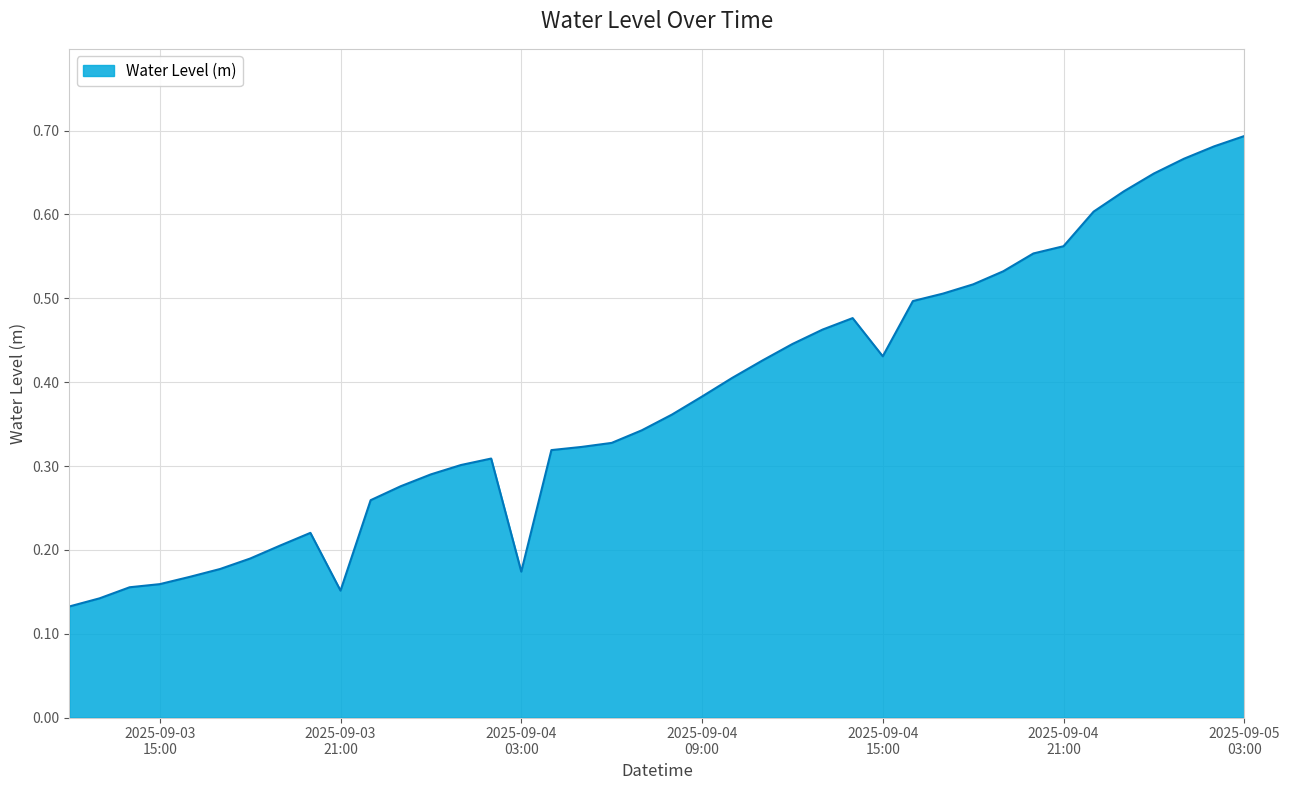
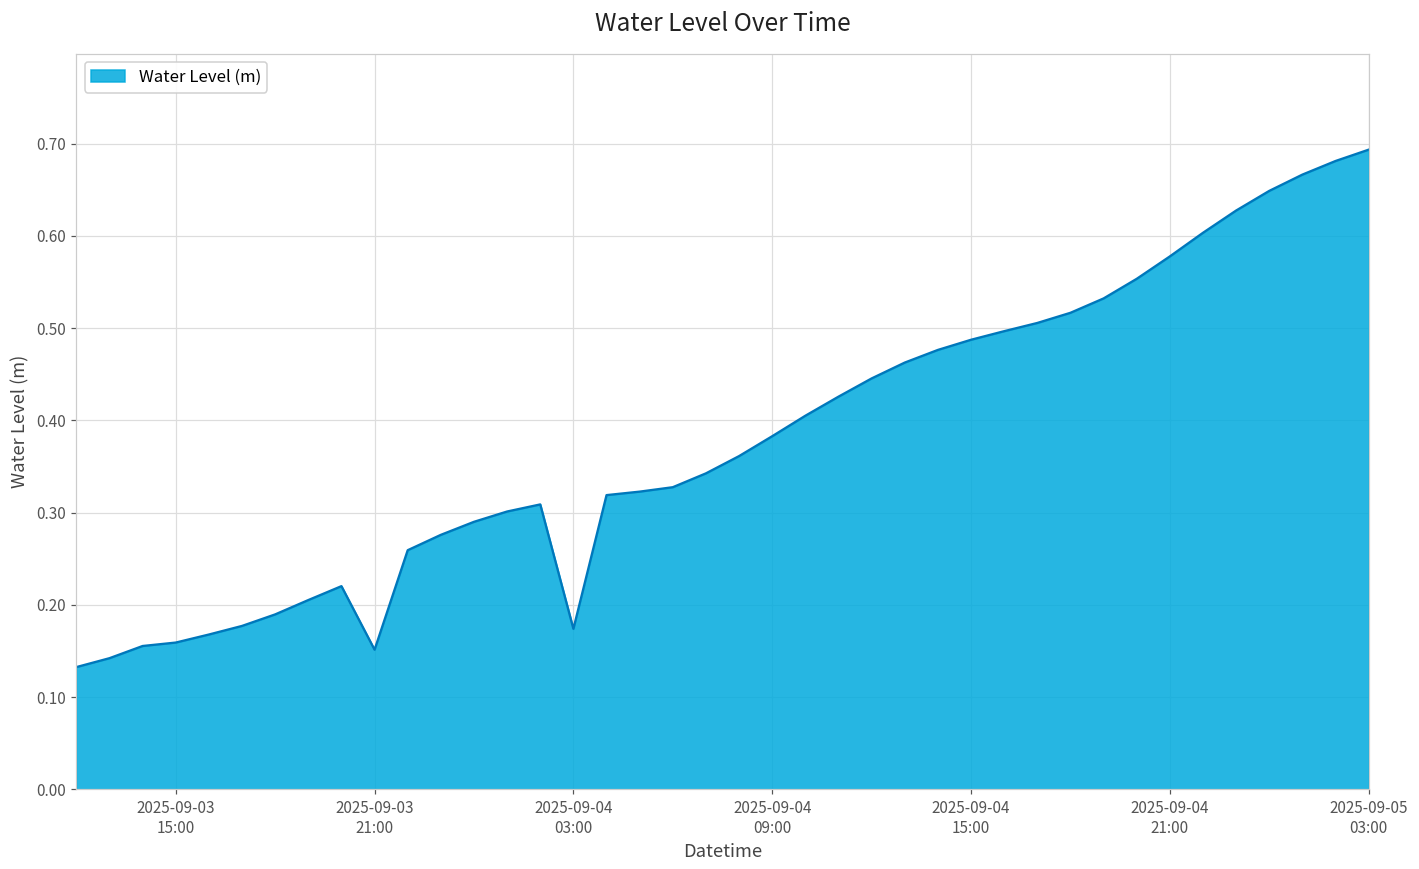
2025-09-04 15:00: 0.43 -> 0.49
2025-09-04 21:00: 0.56 -> 0.58
